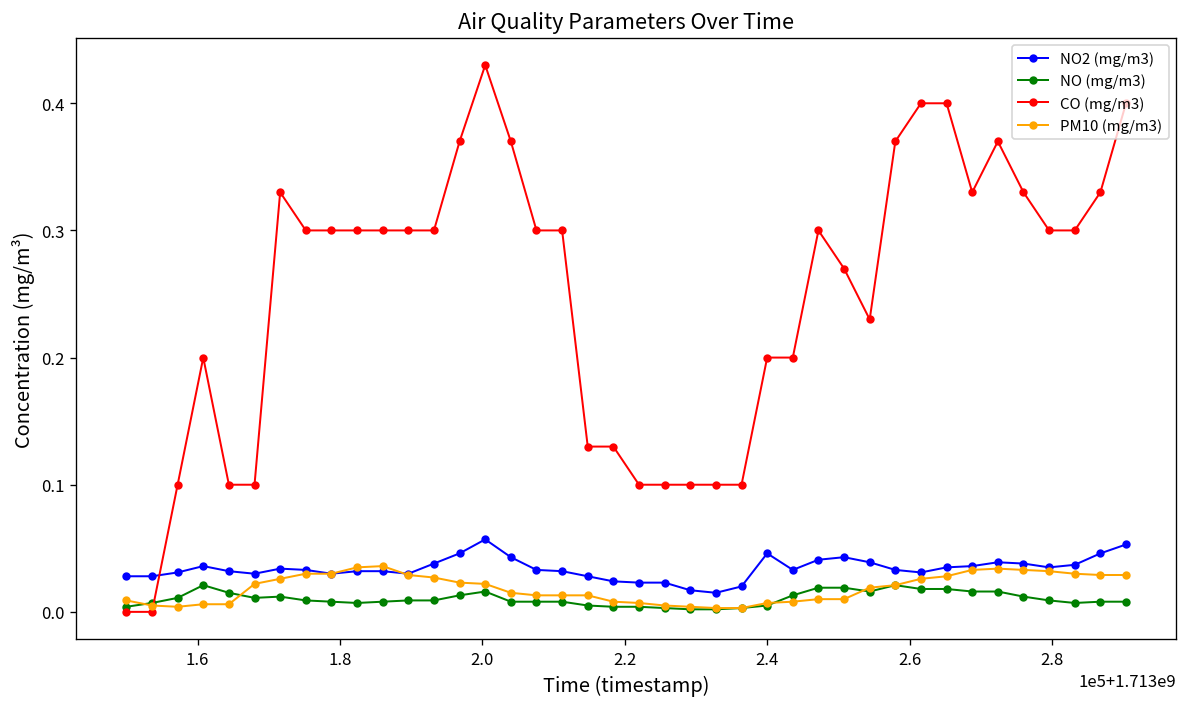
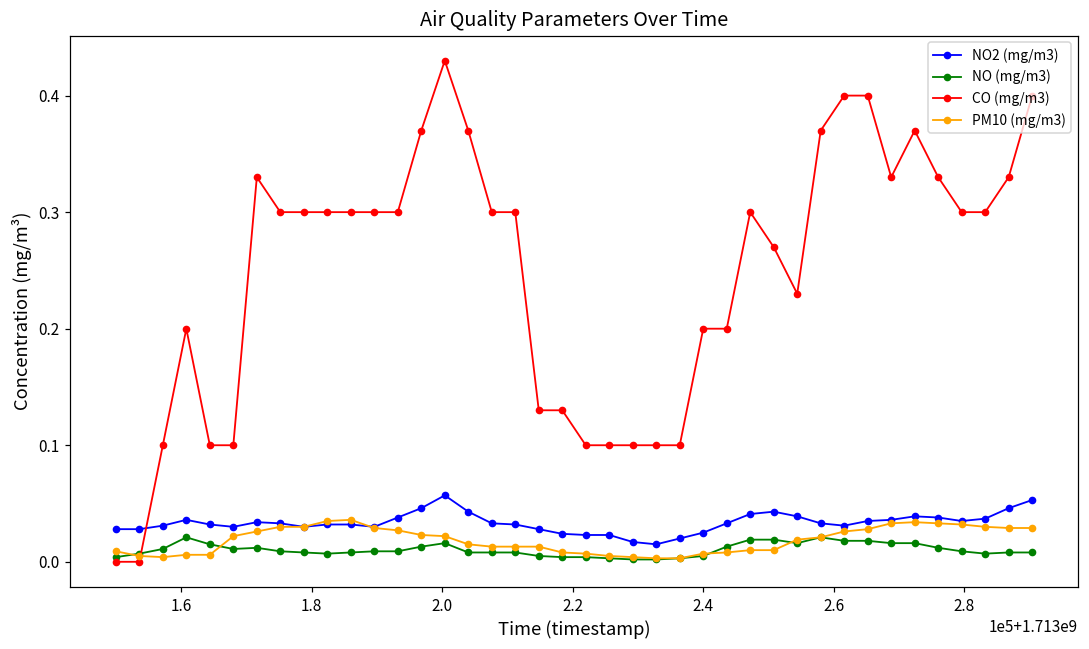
NO2 (mg/m3), 2.4: 0.046 -> 0.025
